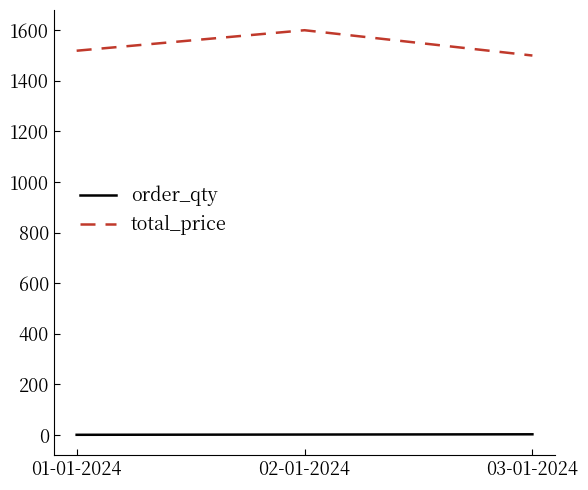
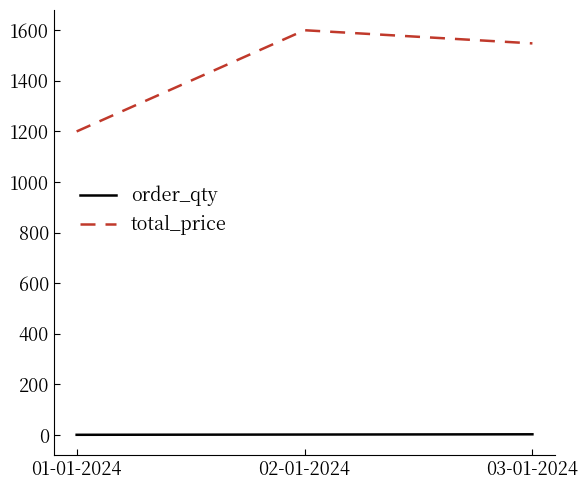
total_price, 01-01-2024: 1520 -> 1200
total_price, 03-01-2024: 1500 -> 1550
